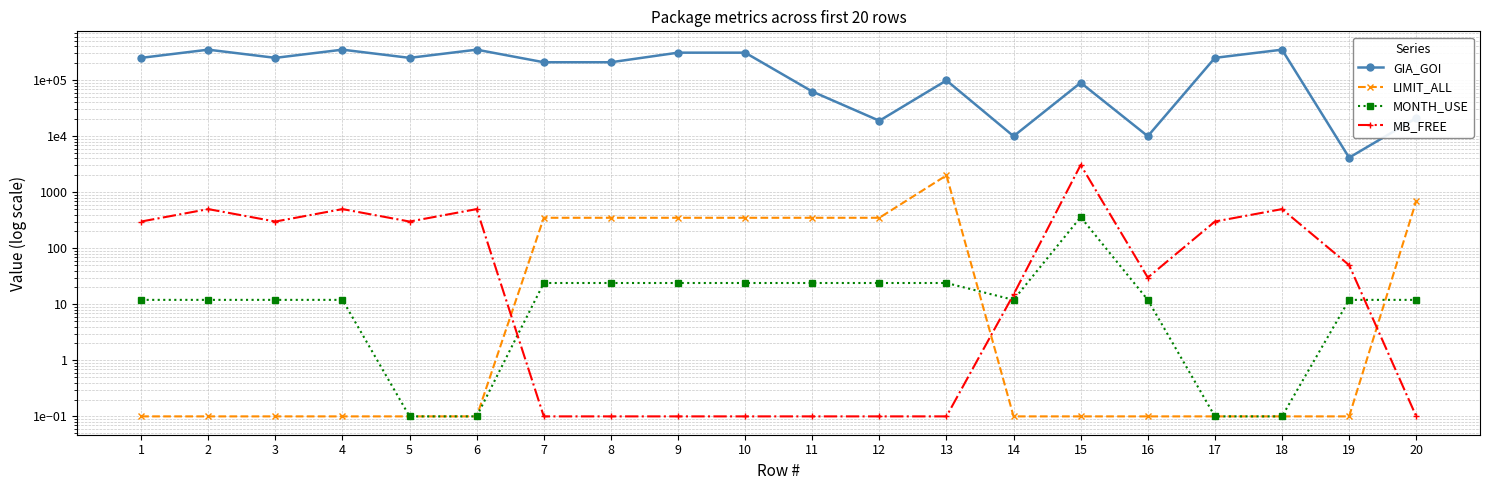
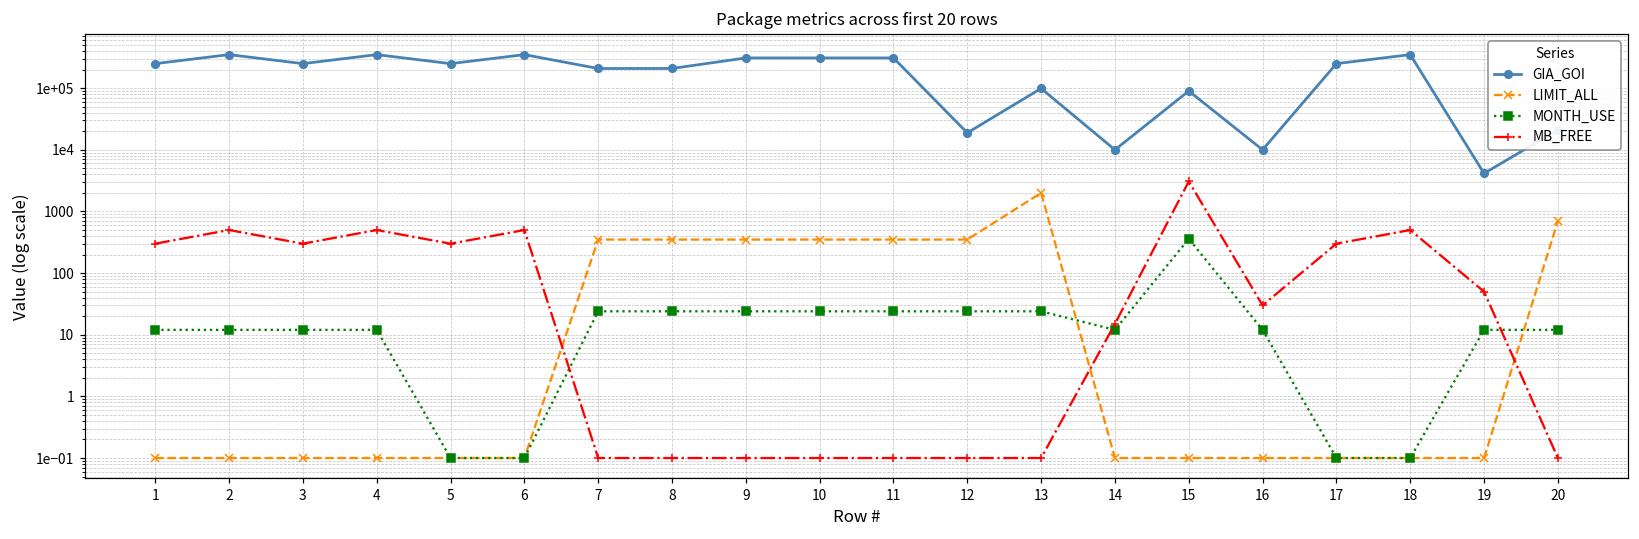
GIA_GOI, 11: 60000 -> 300000
